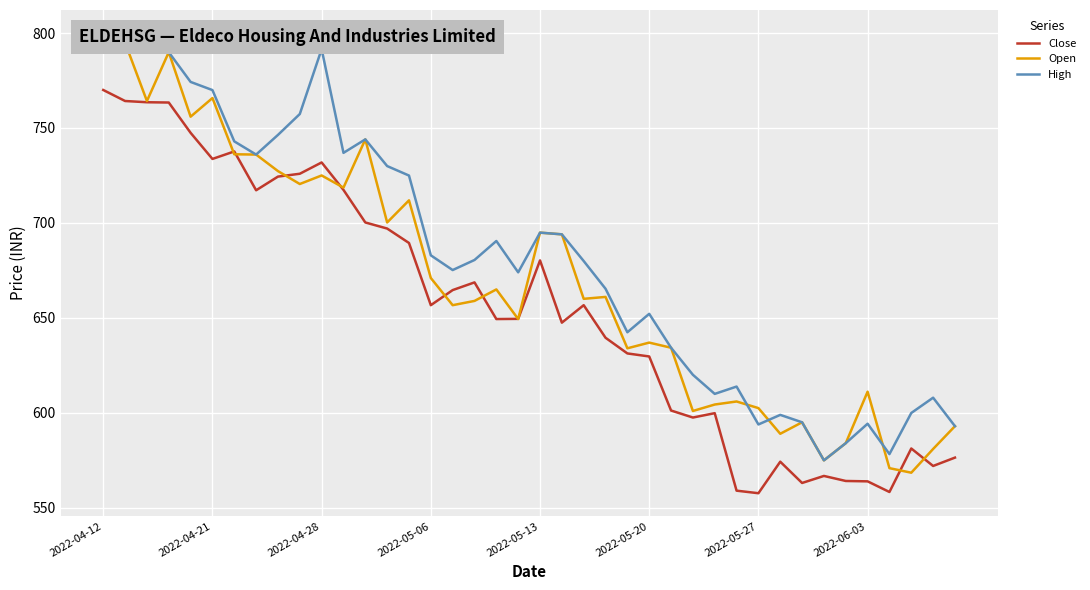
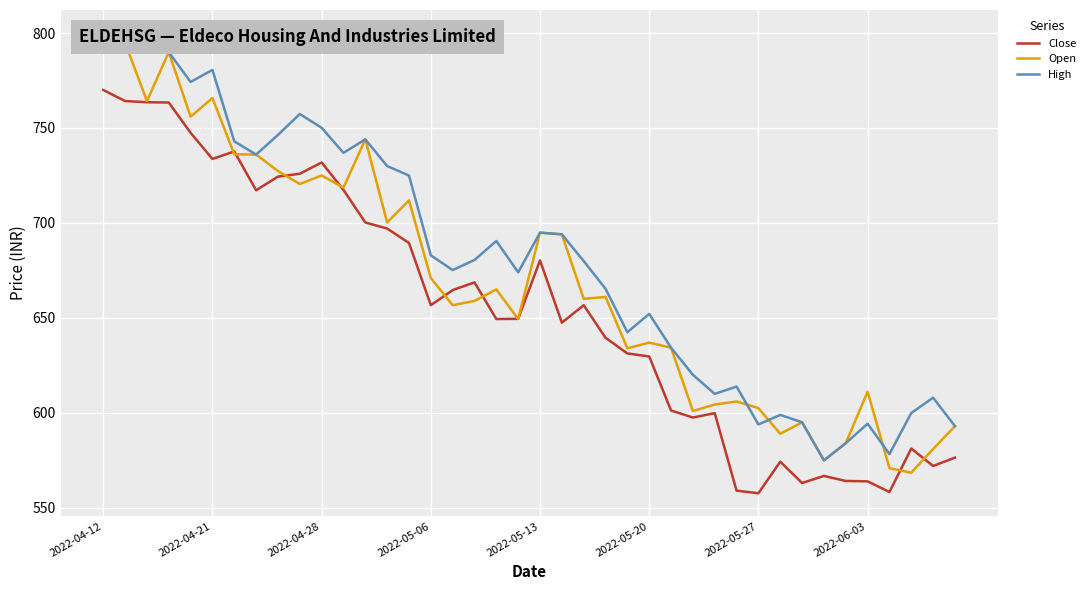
High, 2022-04-21: 770 -> 781
High, 2022-04-28: 792 -> 750
